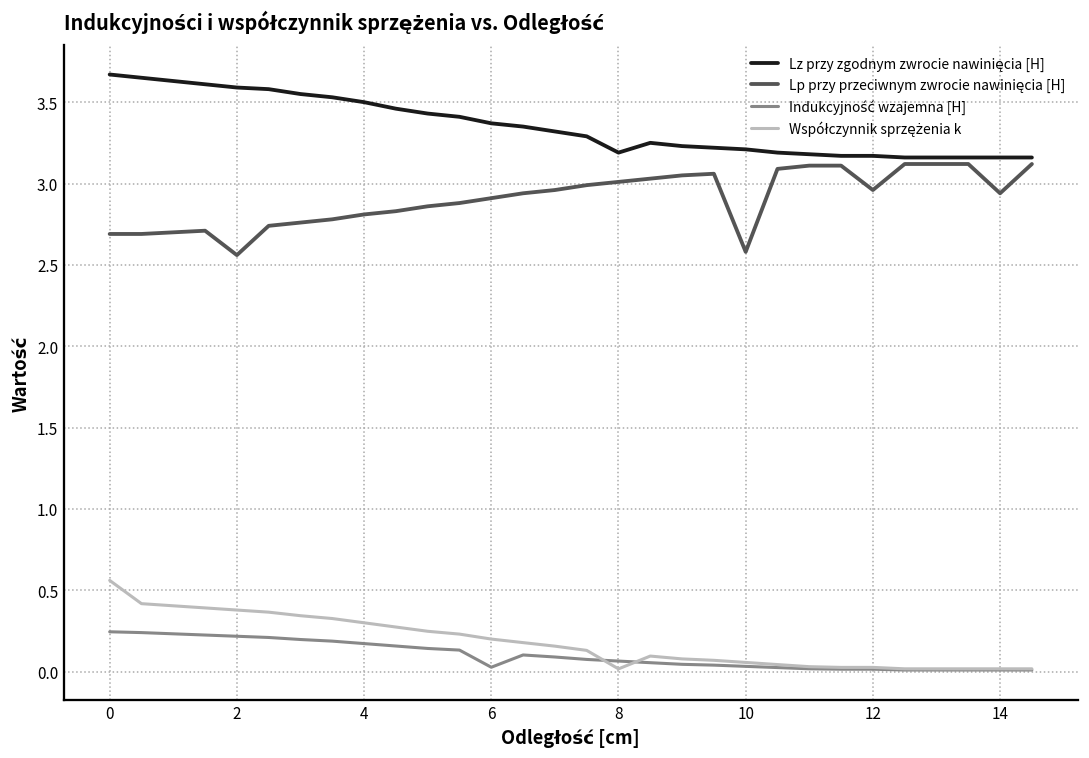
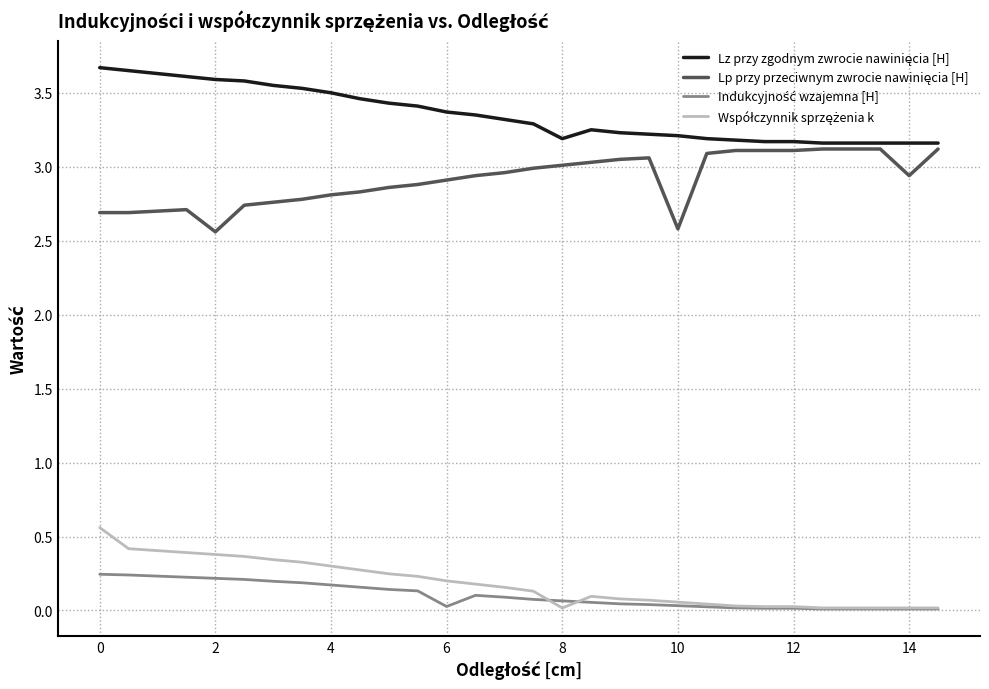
Lp przy przeciwnym zwrocie nawinięcia [H], 12: 2.96 -> 3.11
